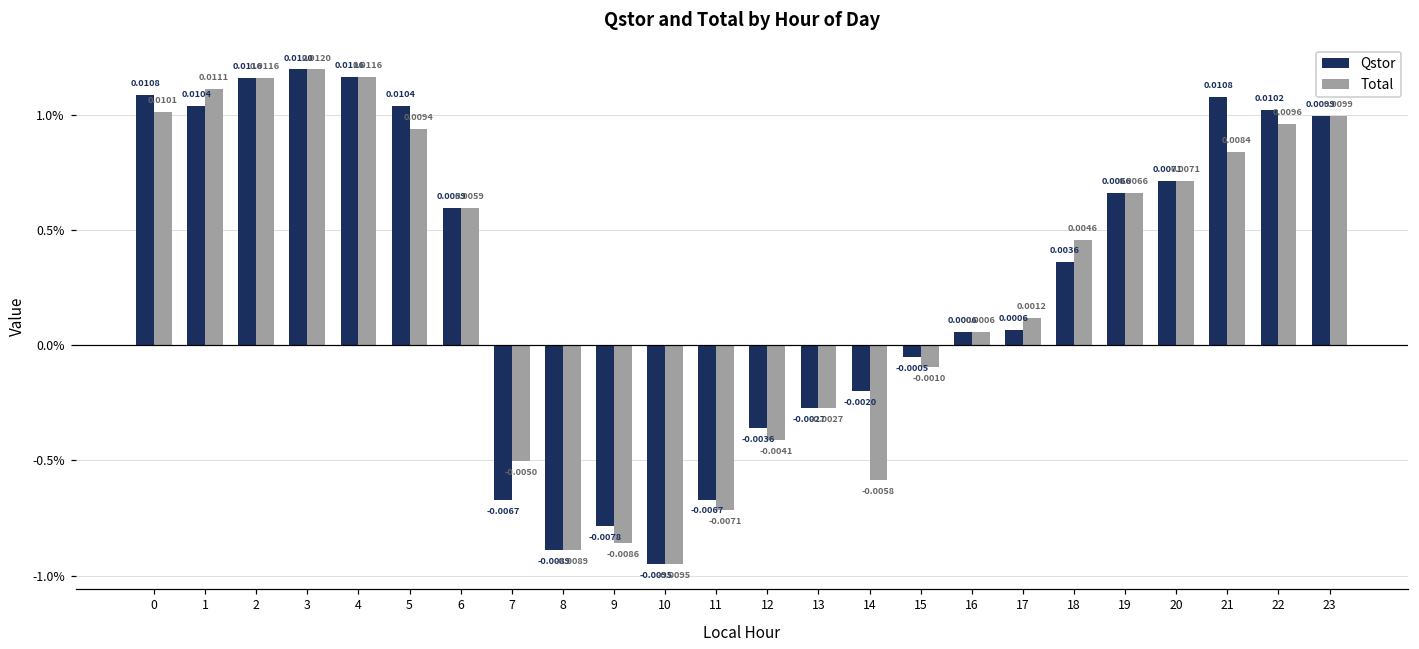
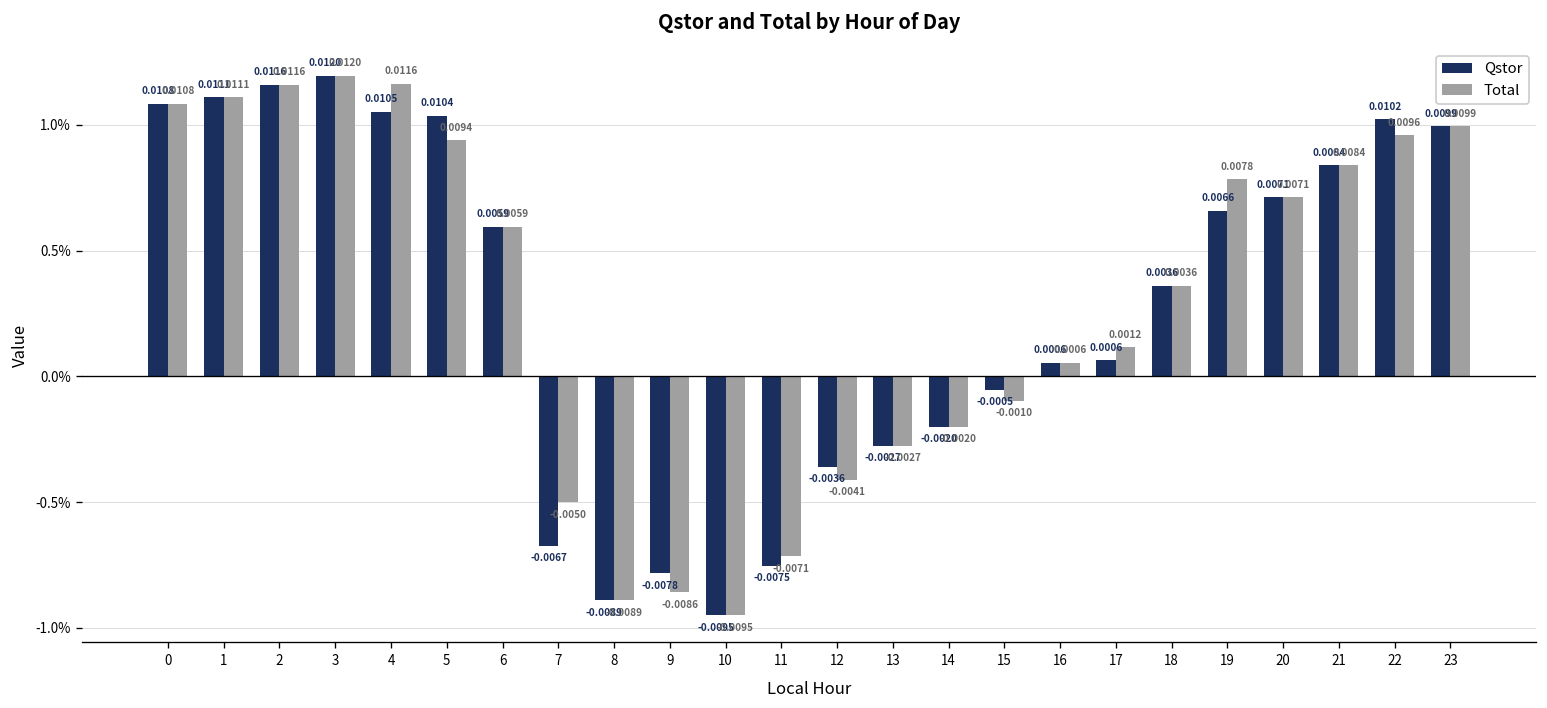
Total, 0: 0.0101 -> 0.0108
Qstor, 1: 0.0104 -> 0.0111
Qstor, 4: 0.0116 -> 0.0105
Qstor, 11: -0.0067 -> -0.0075
Total, 14: -0.0058 -> -0.0020
Total, 18: 0.0046 -> 0.0036
Total, 19: 0.0066 -> 0.0078
Qstor, 21: 0.0108 -> 0.0084
